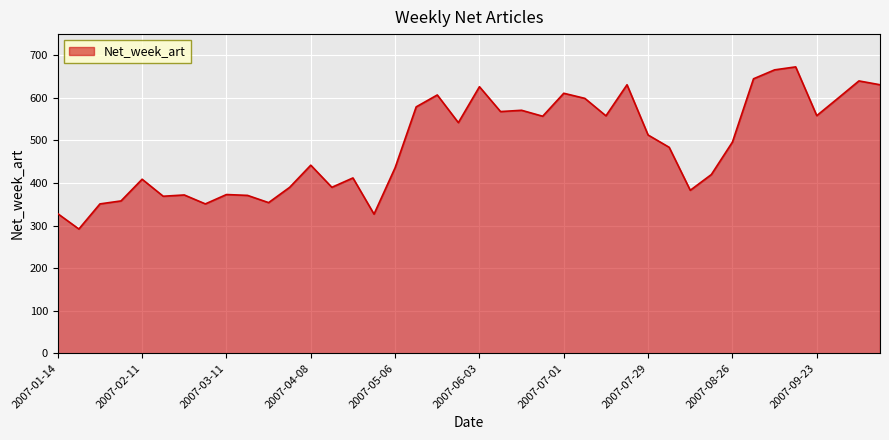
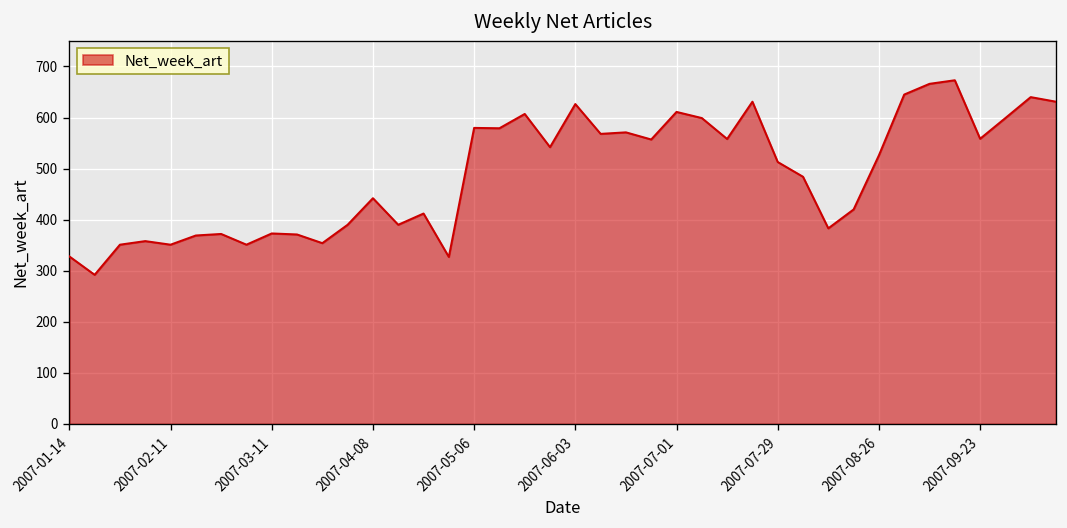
2007-02-11: 410 -> 350
2007-05-06: 440 -> 580
2007-08-26: 500 -> 530
